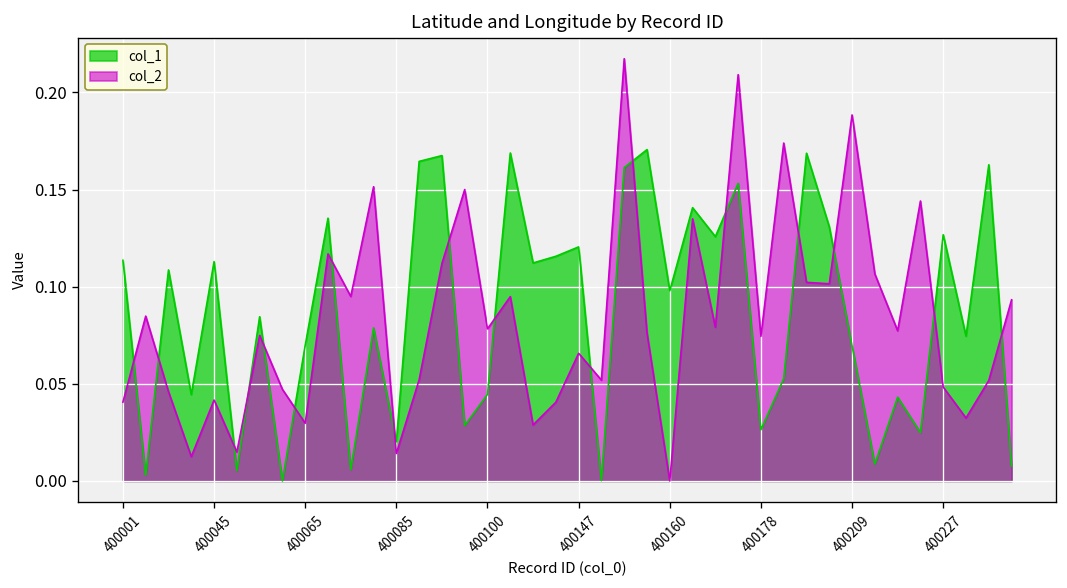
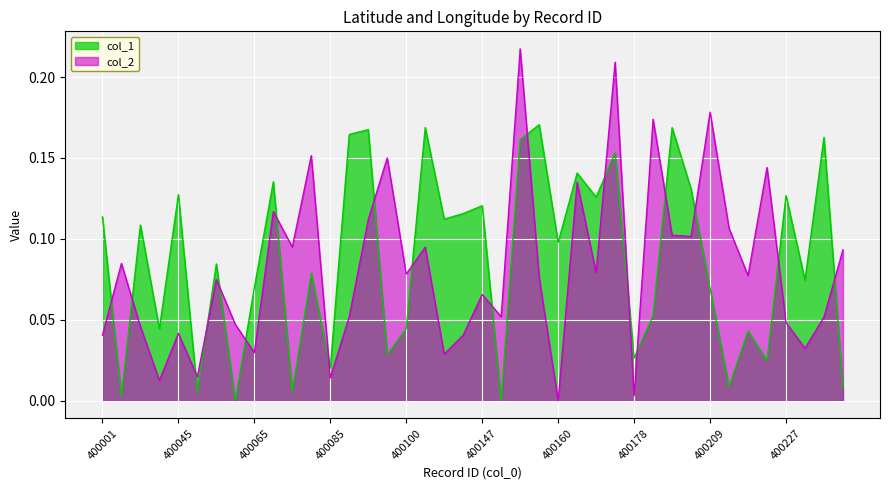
col_1, 400045: 0.113 -> 0.127
col_2, 400178: 0.074 -> 0.003
col_2, 400209: 0.188 -> 0.178
